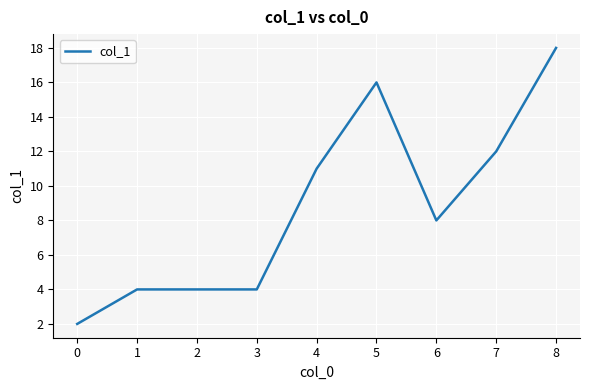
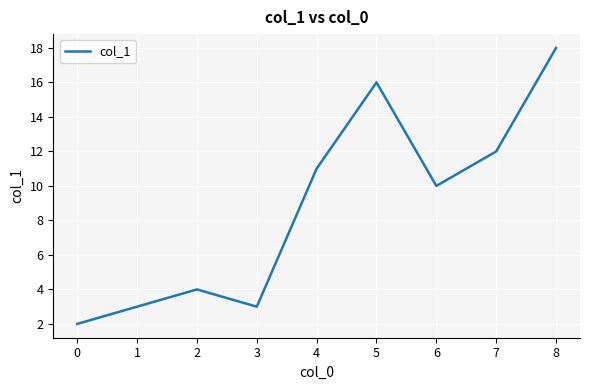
1: 4 -> 3
3: 4 -> 3
6: 8 -> 10
